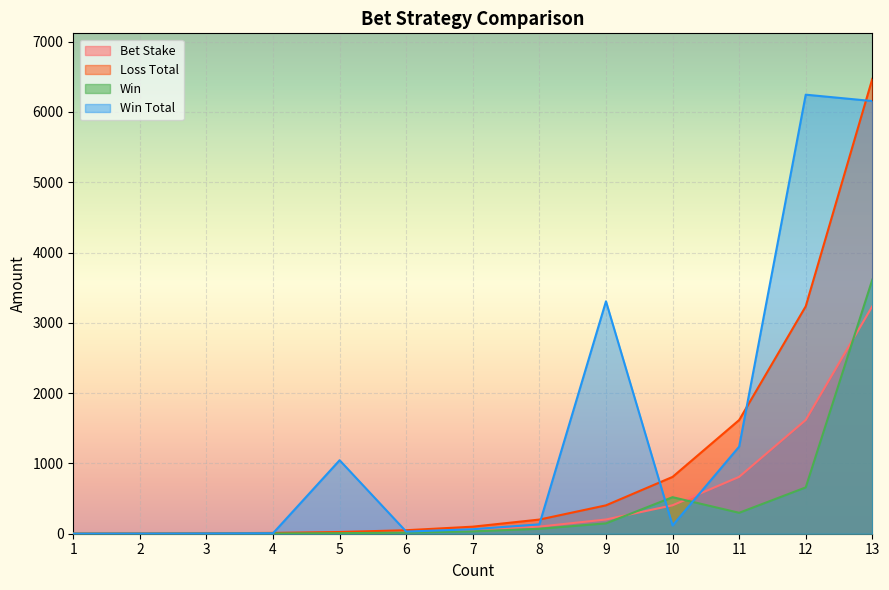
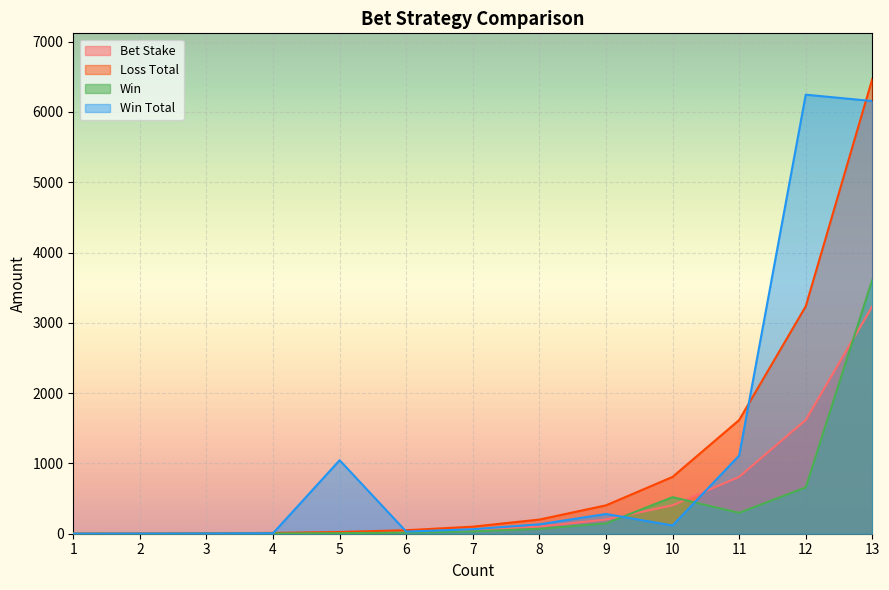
Win Total, 9: 3300 -> 300
Win Total, 11: 1200 -> 1100
